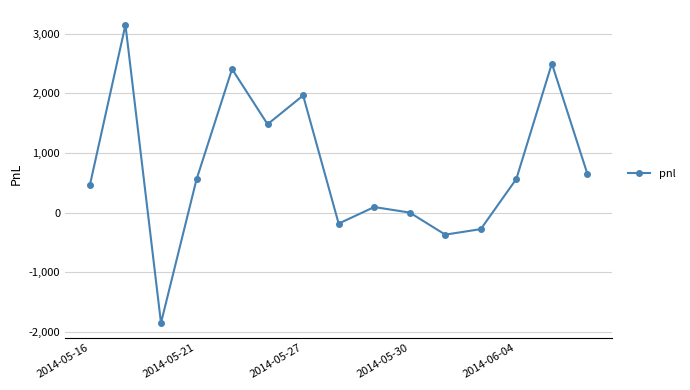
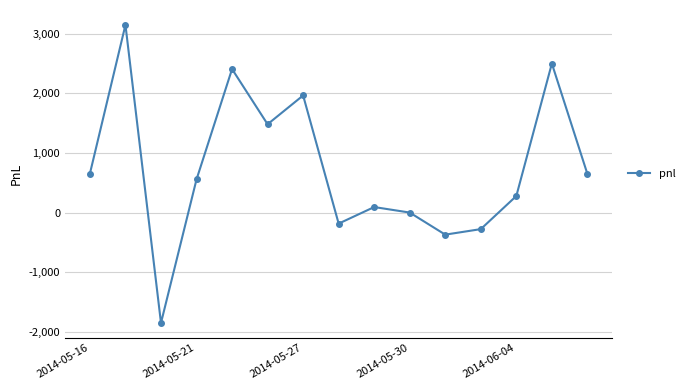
2014-05-16: 500 -> 700
2014-06-04: 600 -> 300
